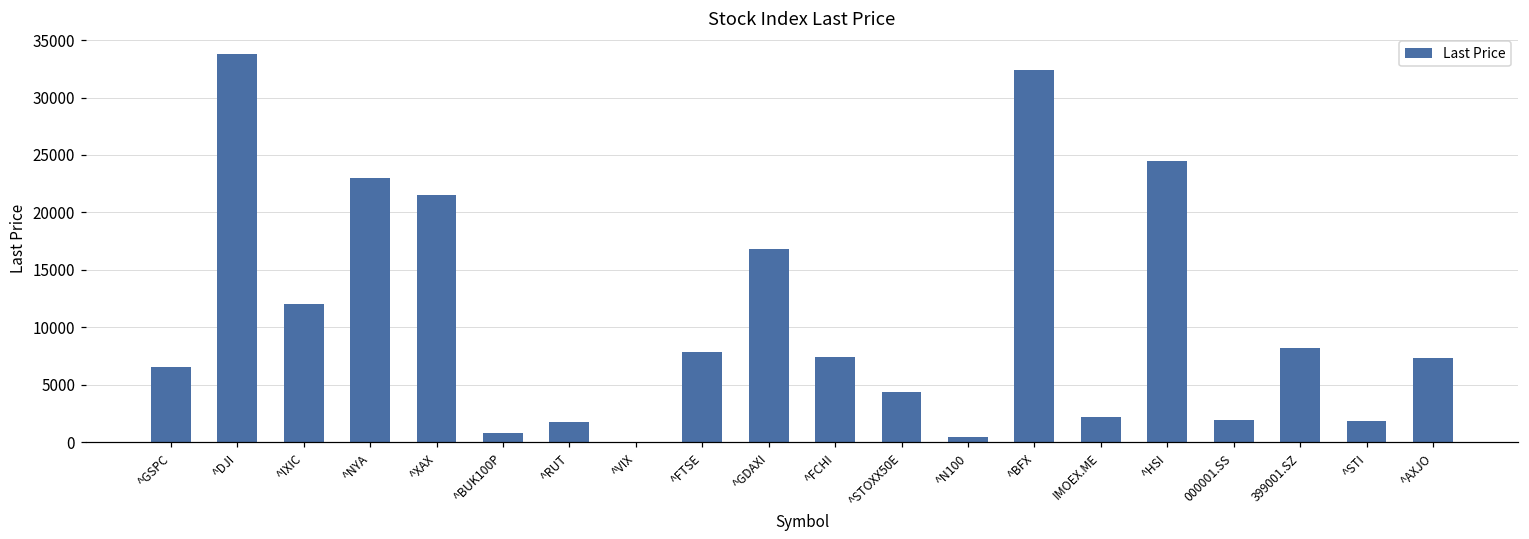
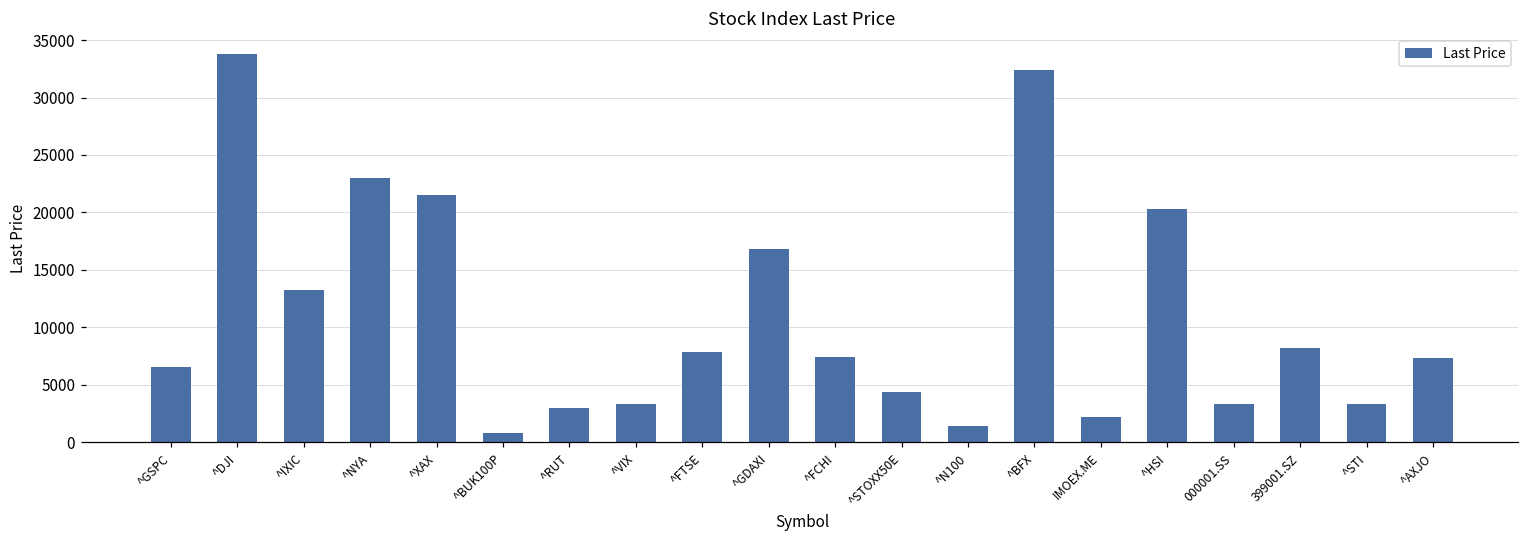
^IXIC: 12000 -> 13200
^RUT: 1800 -> 3000
^VIX: 0 -> 3300
^N100: 400 -> 1400
^HSI: 24500 -> 20300
000001.SS: 1900 -> 3300
^STI: 1800 -> 3300
